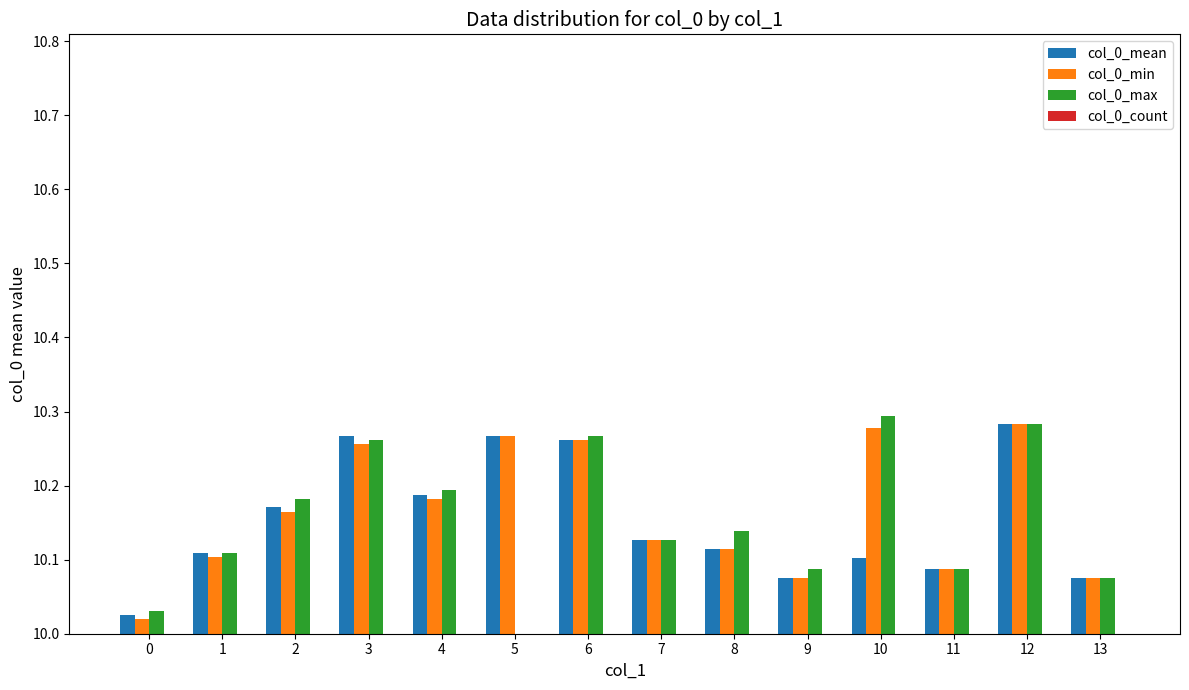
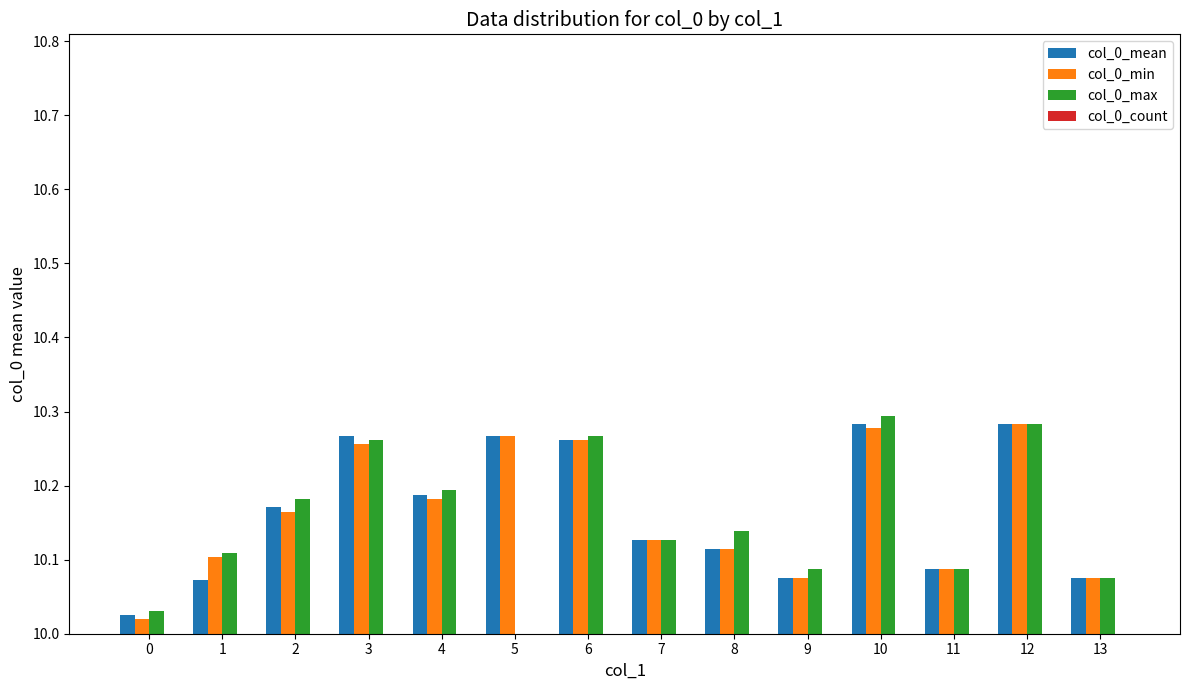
col_0_mean, 1: 10.11 -> 10.07
col_0_mean, 10: 10.10 -> 10.28
